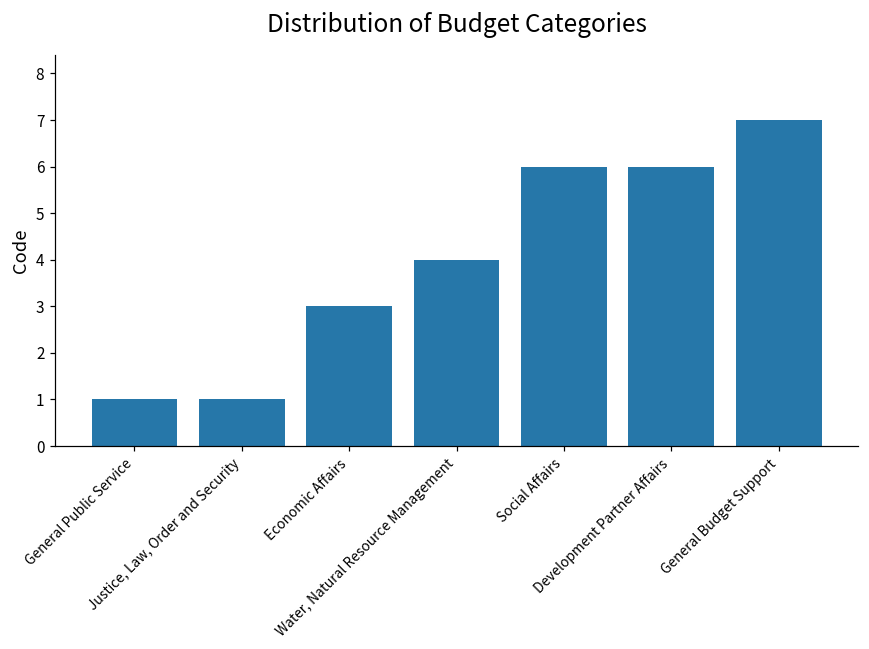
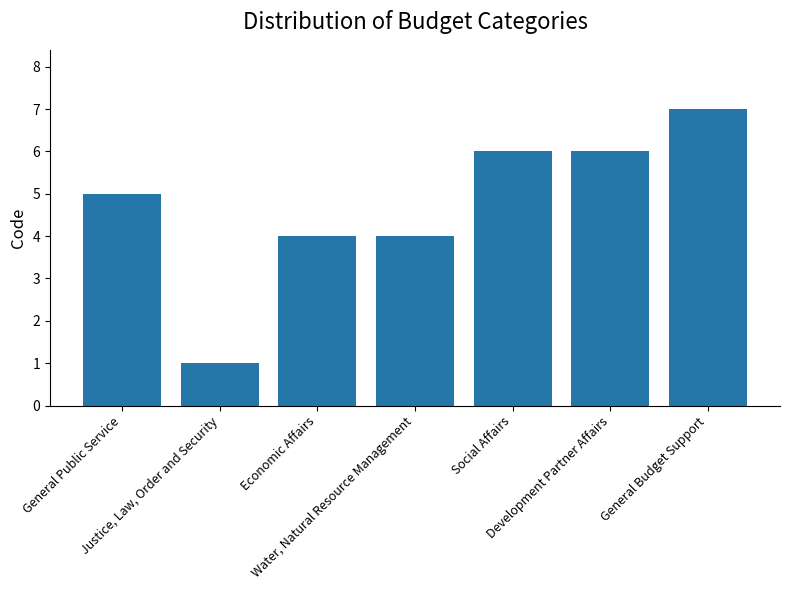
General Public Service: 1 -> 5
Economic Affairs: 3 -> 4
